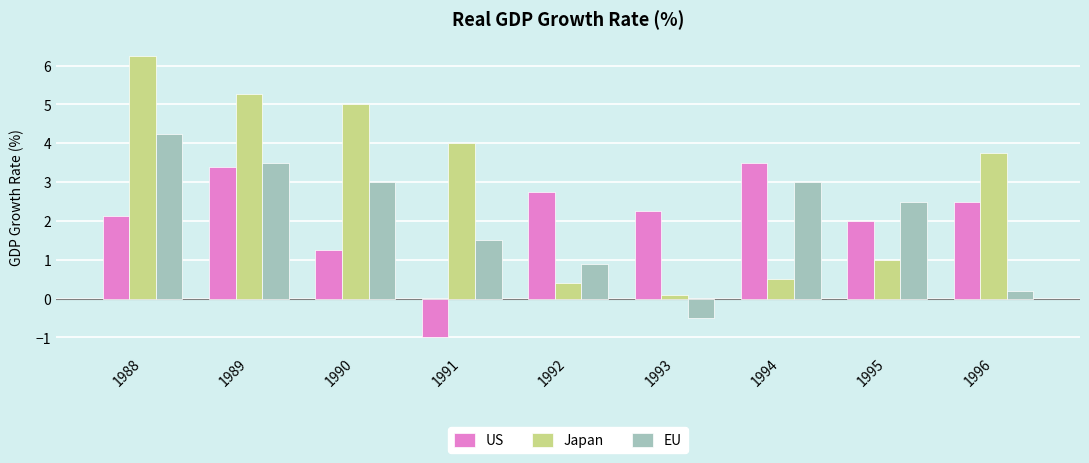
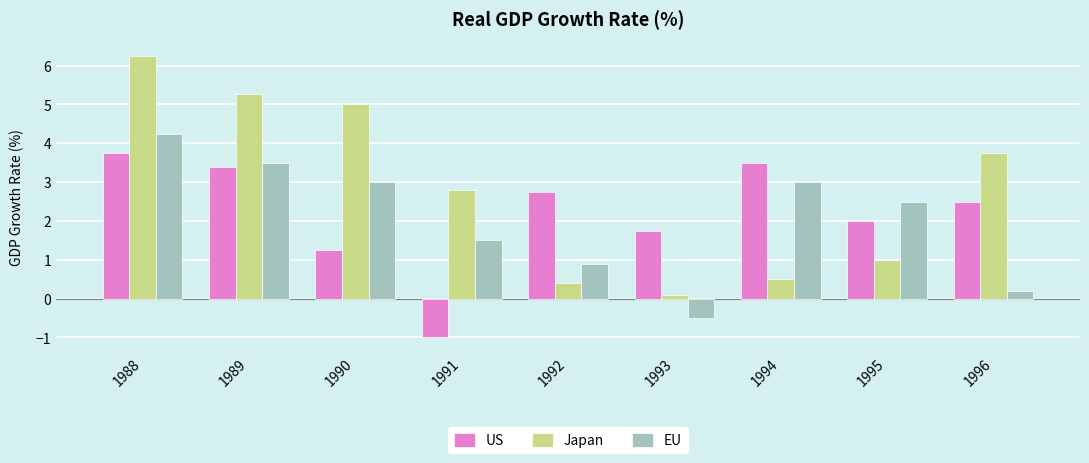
US, 1988: 2.1 -> 3.8
Japan, 1991: 4.0 -> 2.8
US, 1993: 2.3 -> 1.7
